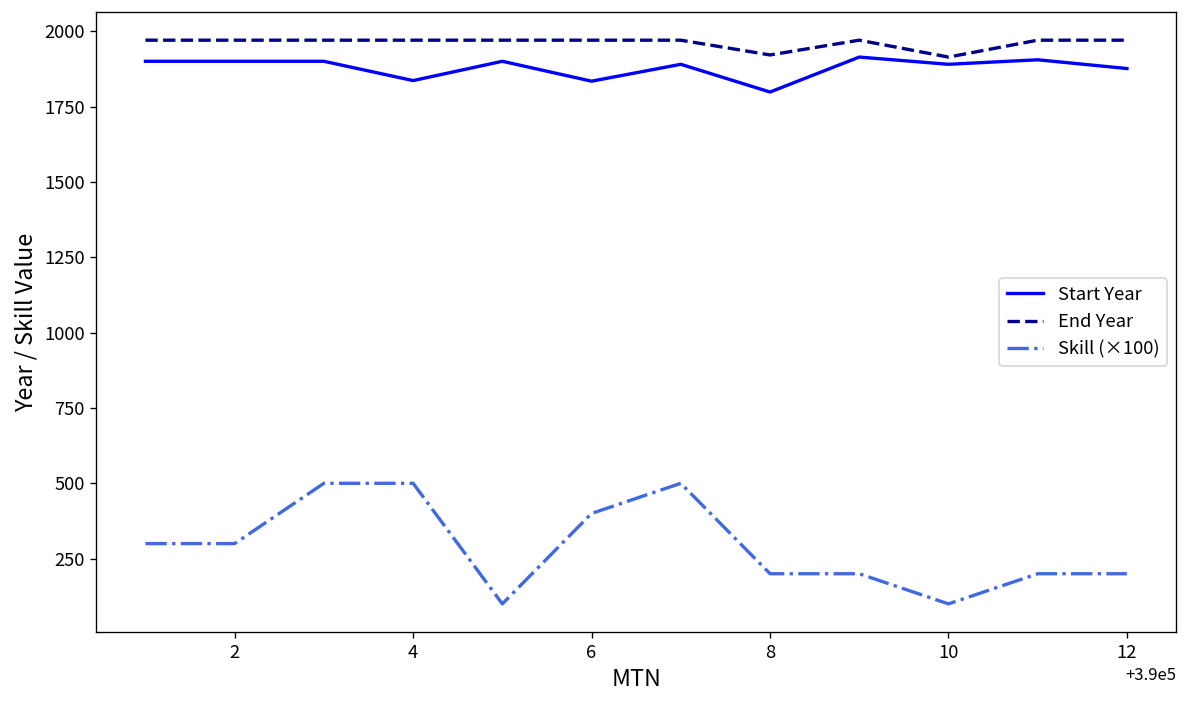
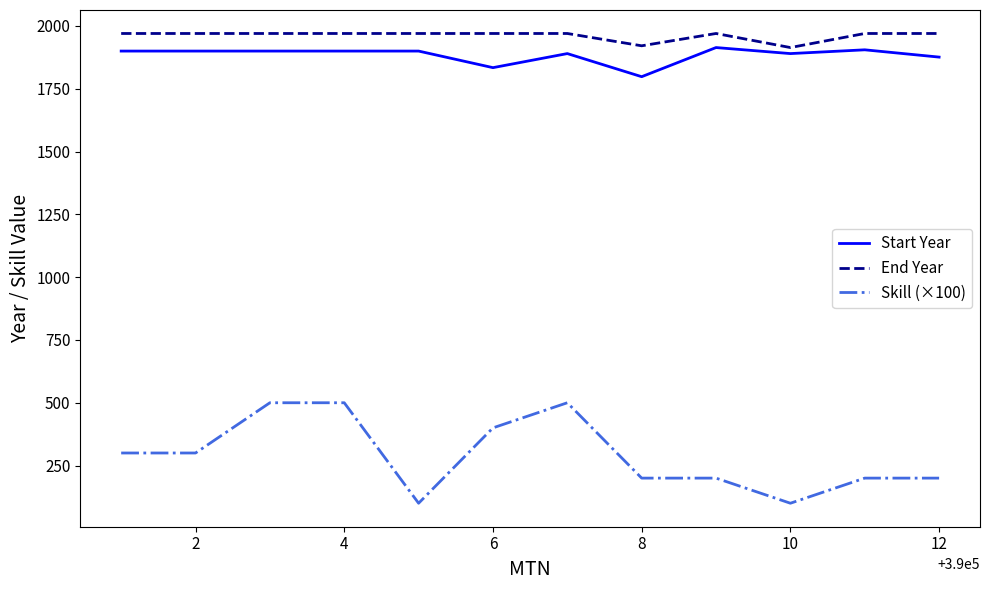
Start Year, 4: 1840 -> 1900
